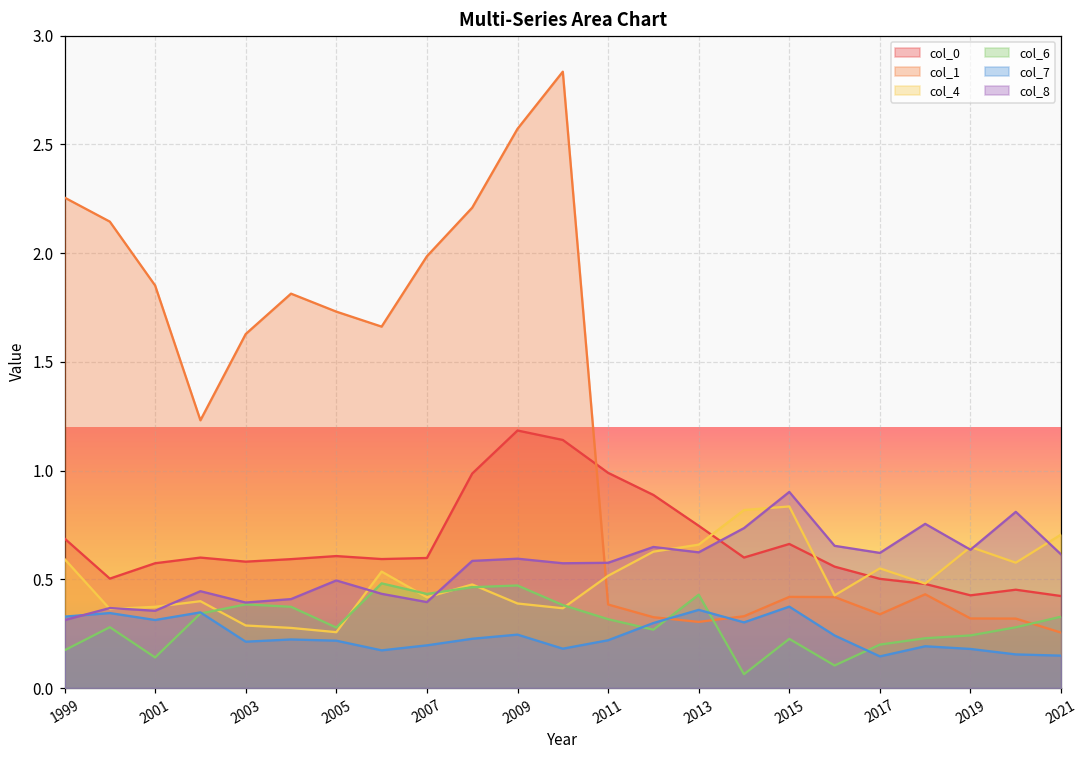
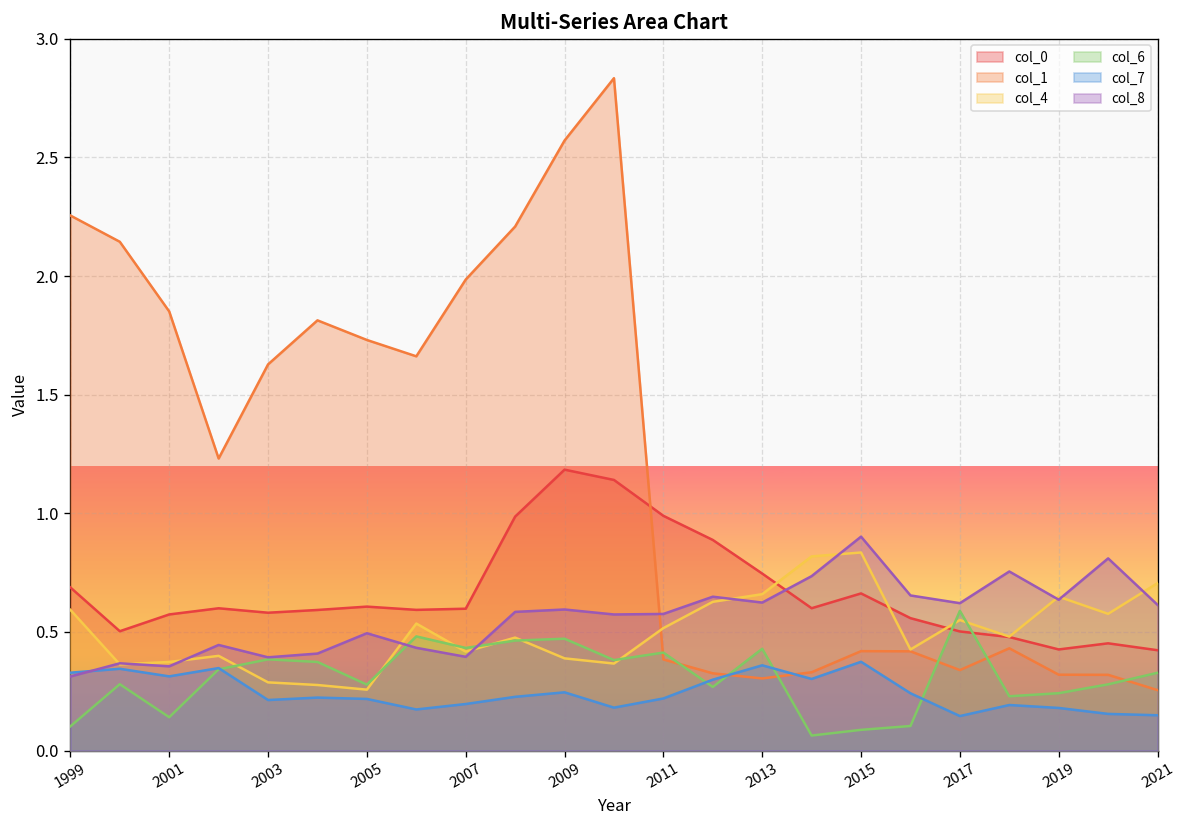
col_6, 1999: 0.17 -> 0.10
col_6, 2011: 0.32 -> 0.41
col_6, 2015: 0.23 -> 0.09
col_6, 2017: 0.20 -> 0.59
